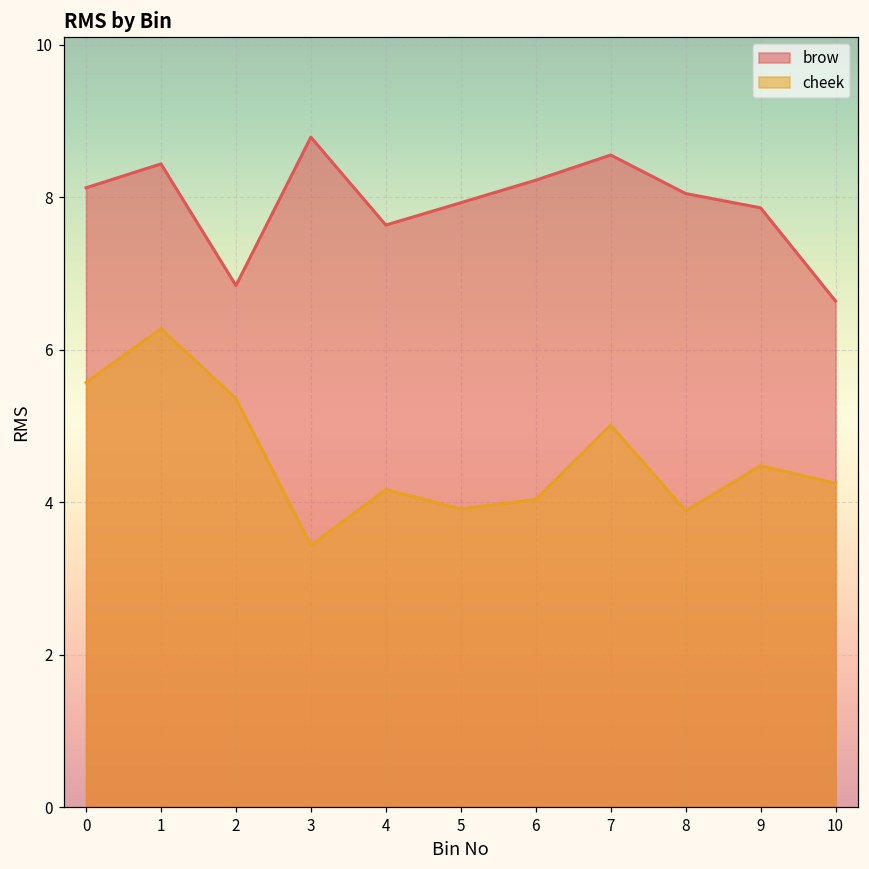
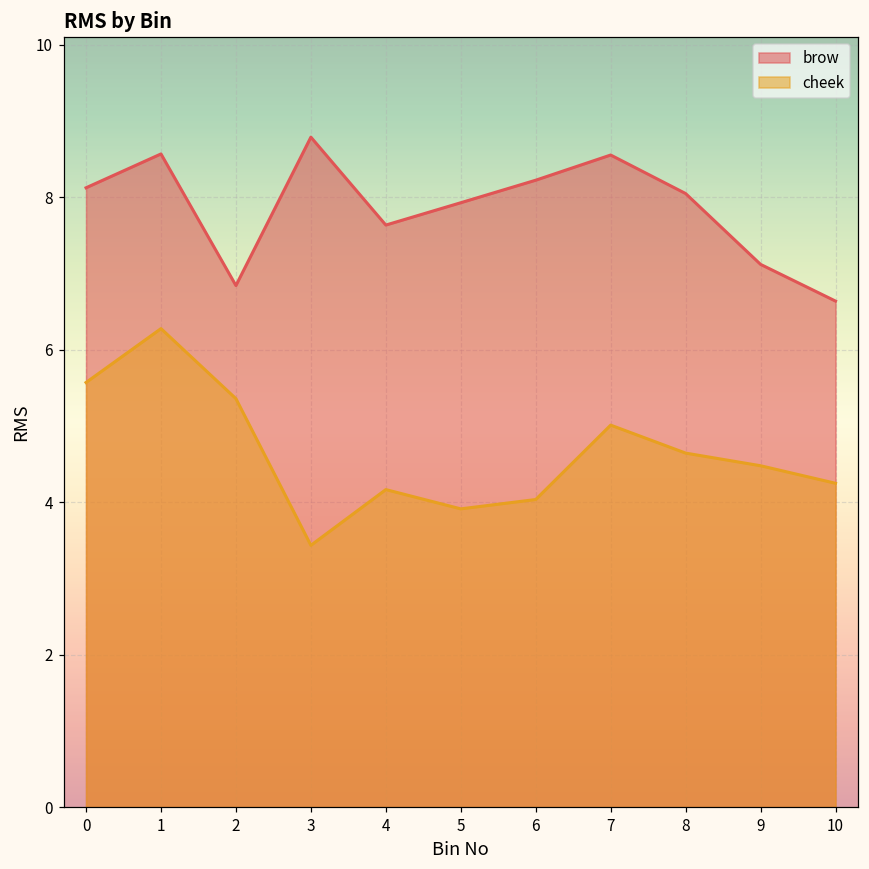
brow, 1: 8.4 -> 8.6
cheek, 8: 3.9 -> 4.6
brow, 9: 7.9 -> 7.1
